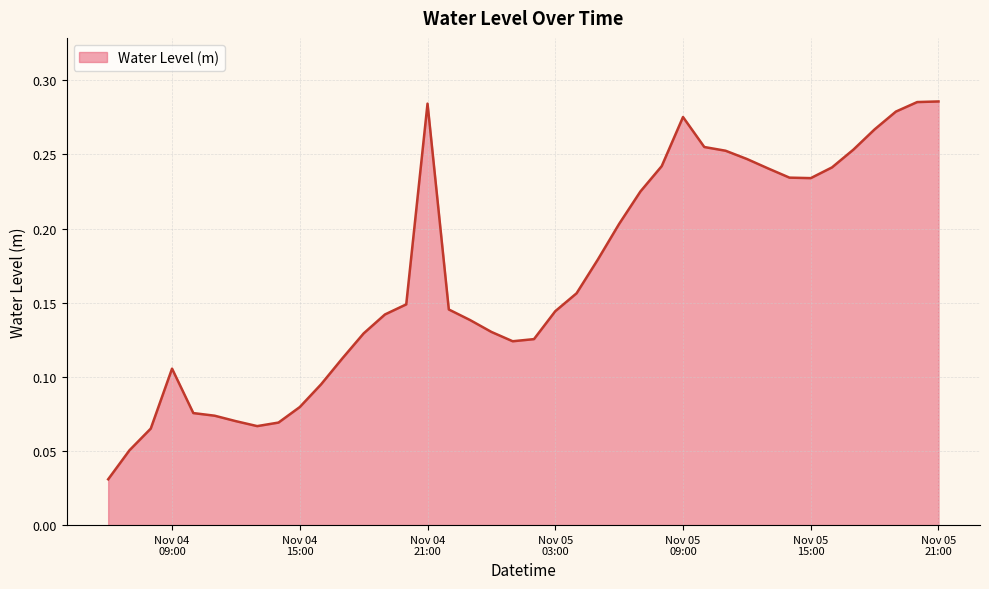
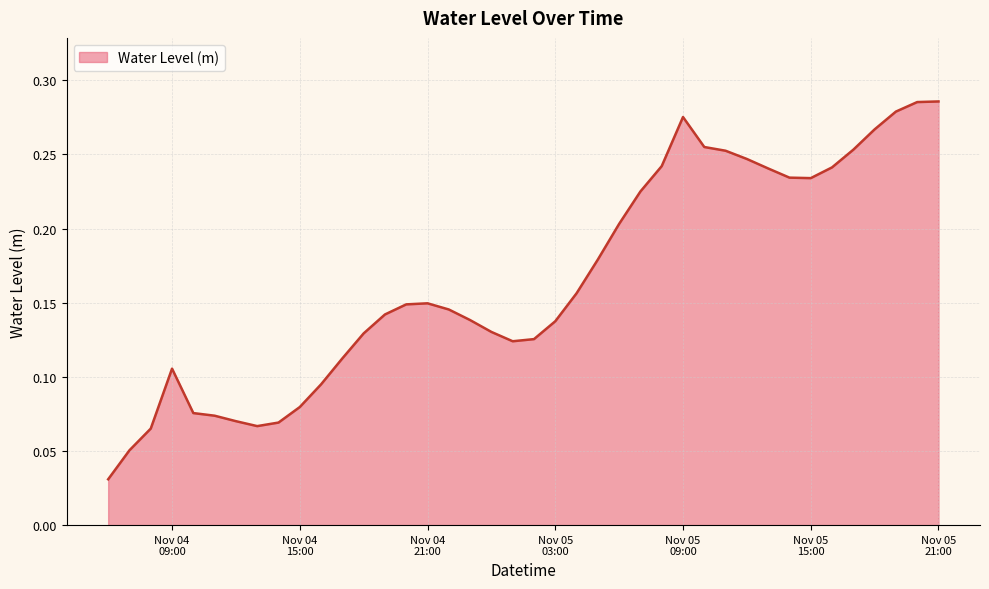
Nov 04 21:00: 0.284 -> 0.150
Nov 05 03:00: 0.144 -> 0.137
